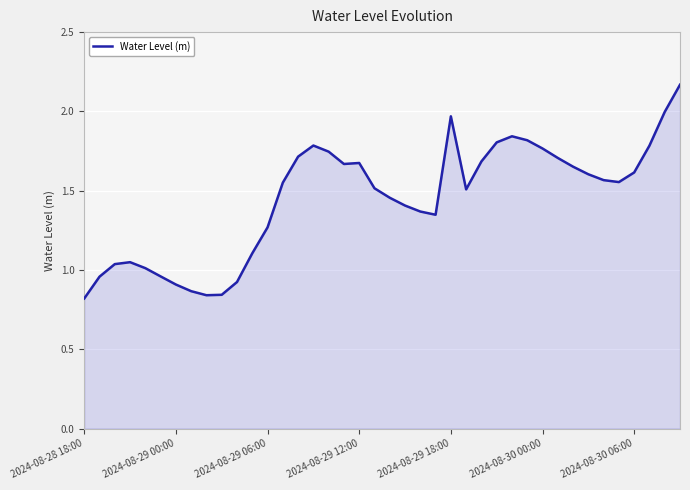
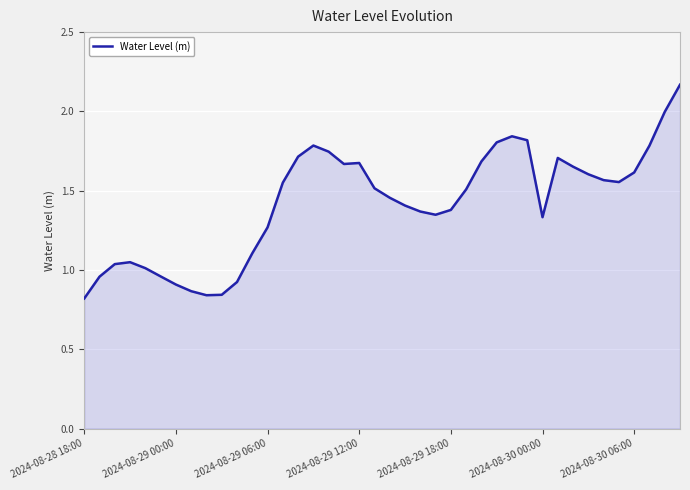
2024-08-29 18:00: 1.97 -> 1.38
2024-08-30 00:00: 1.77 -> 1.33
